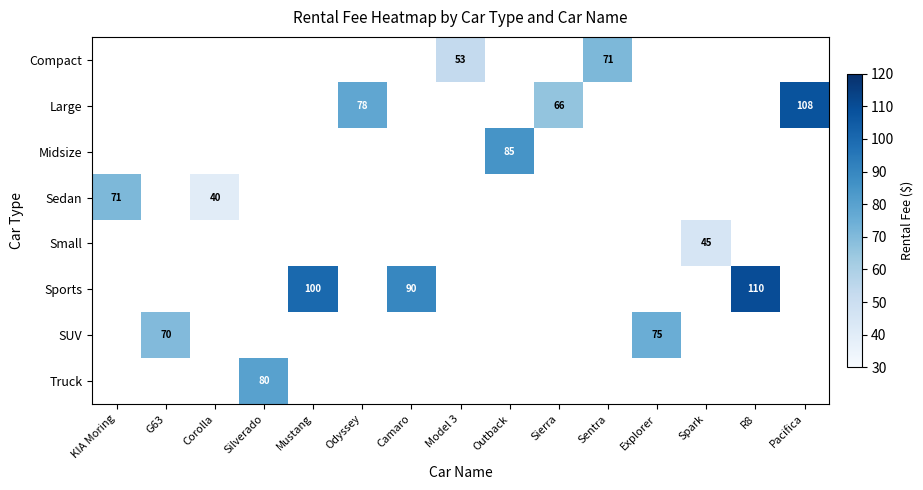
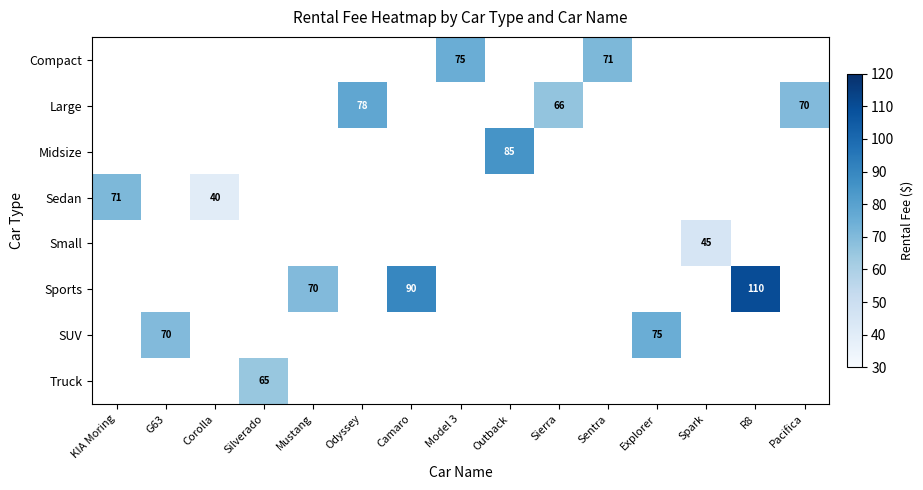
Compact, Model 3: 53 -> 75
Large, Pacifica: 108 -> 70
Sports, Mustang: 100 -> 70
Truck, Silverado: 80 -> 65
